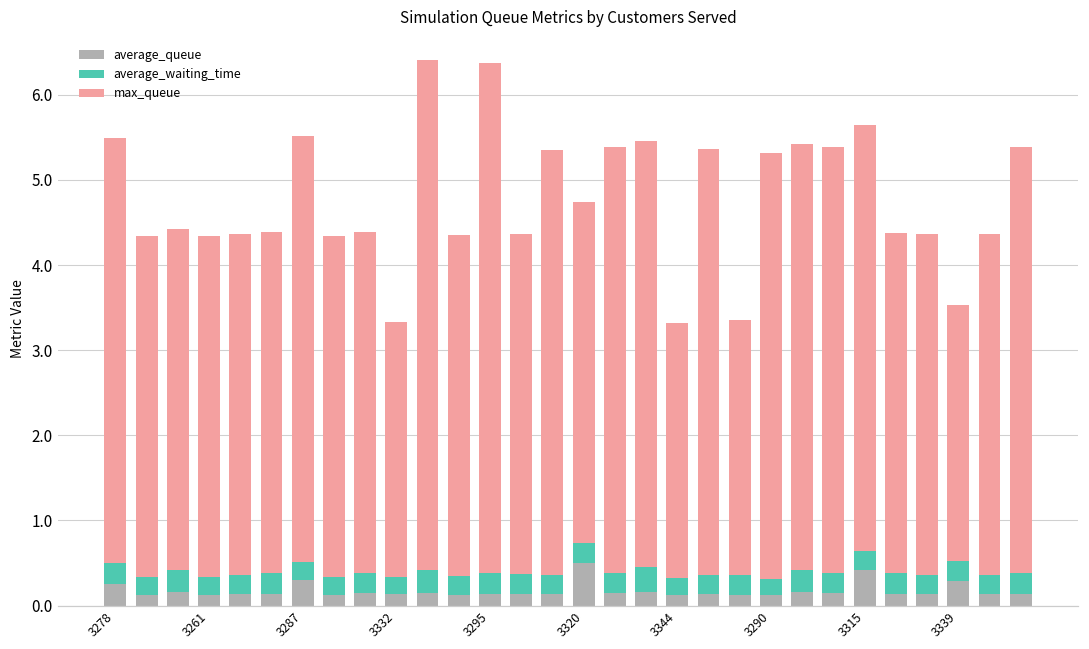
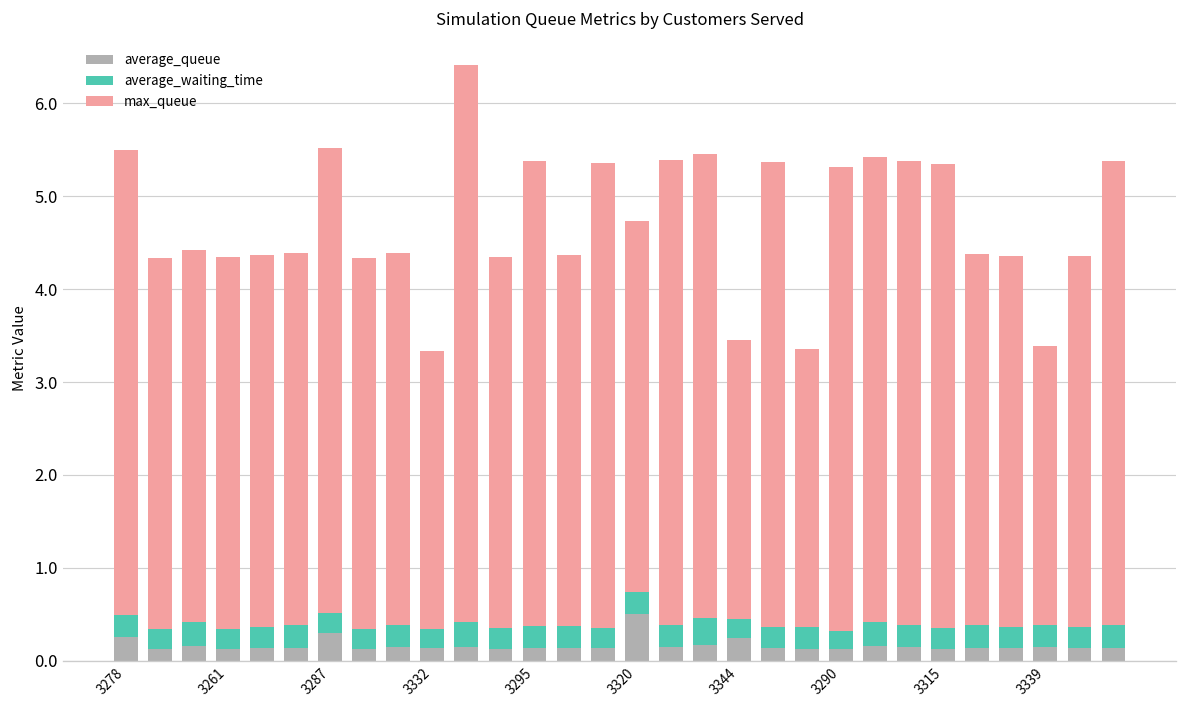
max_queue, 3295: 6 -> 5
average_queue, 3344: 0.1 -> 0.2
average_queue, 3315: 0.4 -> 0.1
average_queue, 3339: 0.3 -> 0.1
